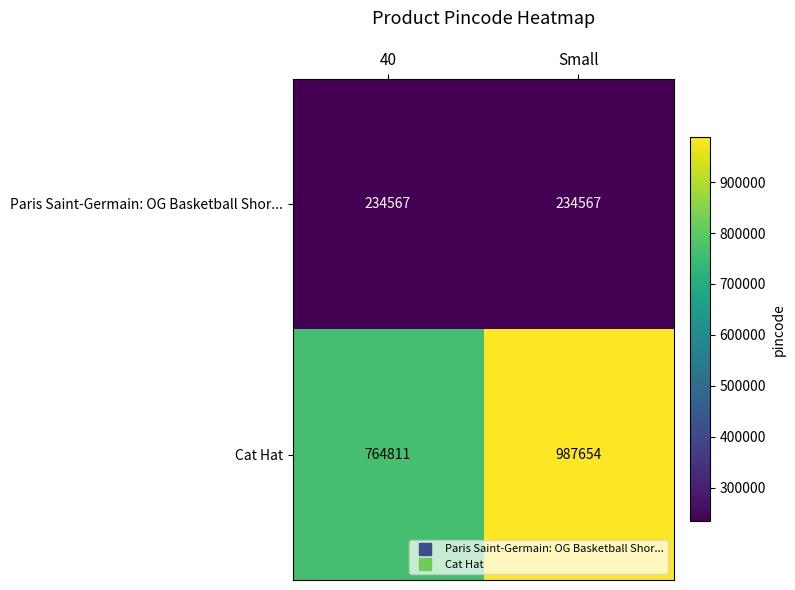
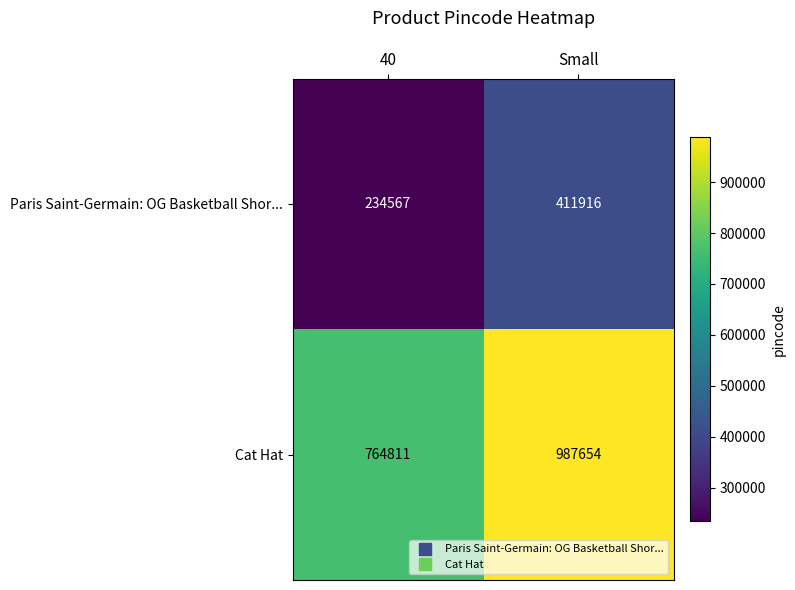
Paris Saint-Germain: OG Basketball Shor..., Small: 234567 -> 411916
